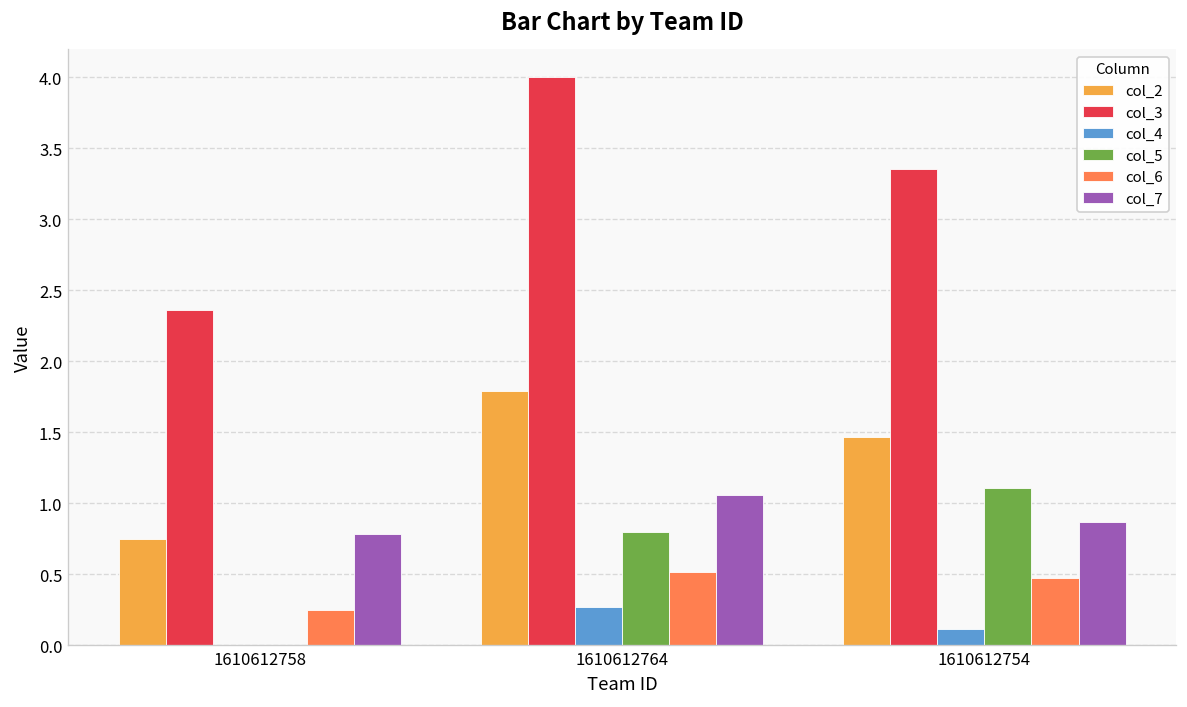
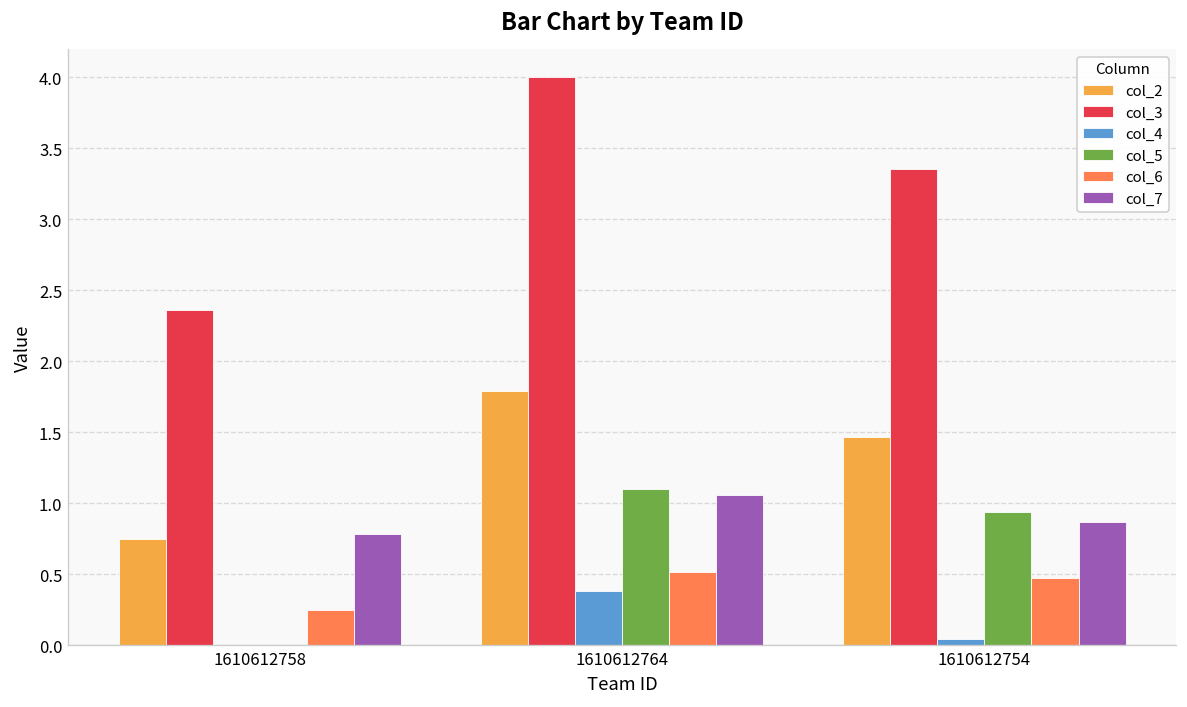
col_4, 1610612764: 0.27 -> 0.38
col_5, 1610612764: 0.80 -> 1.10
col_4, 1610612754: 0.12 -> 0.04
col_5, 1610612754: 1.11 -> 0.94
